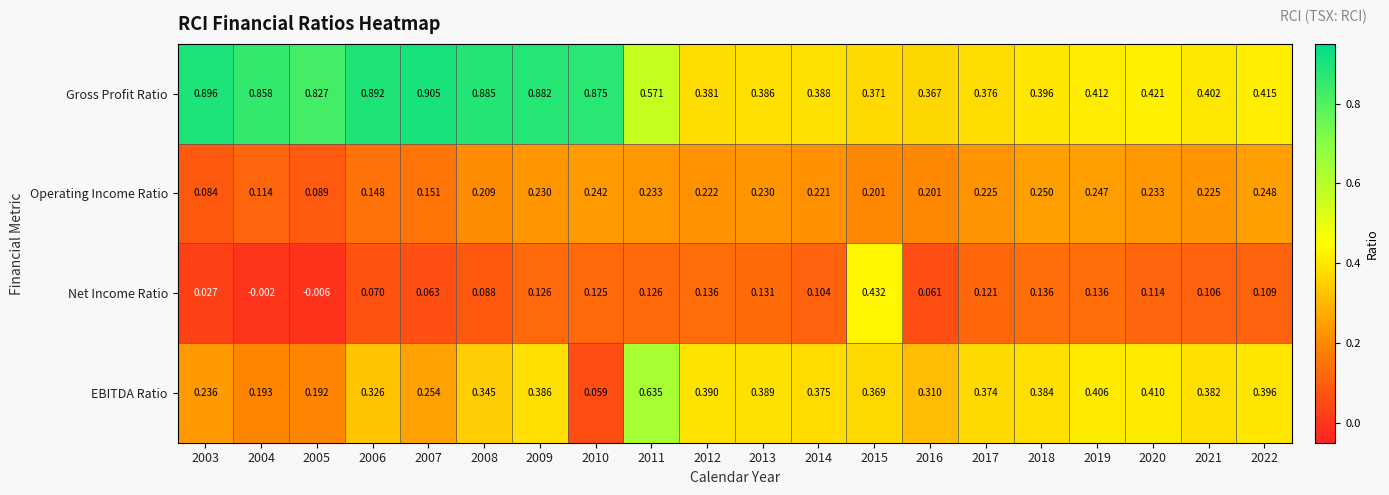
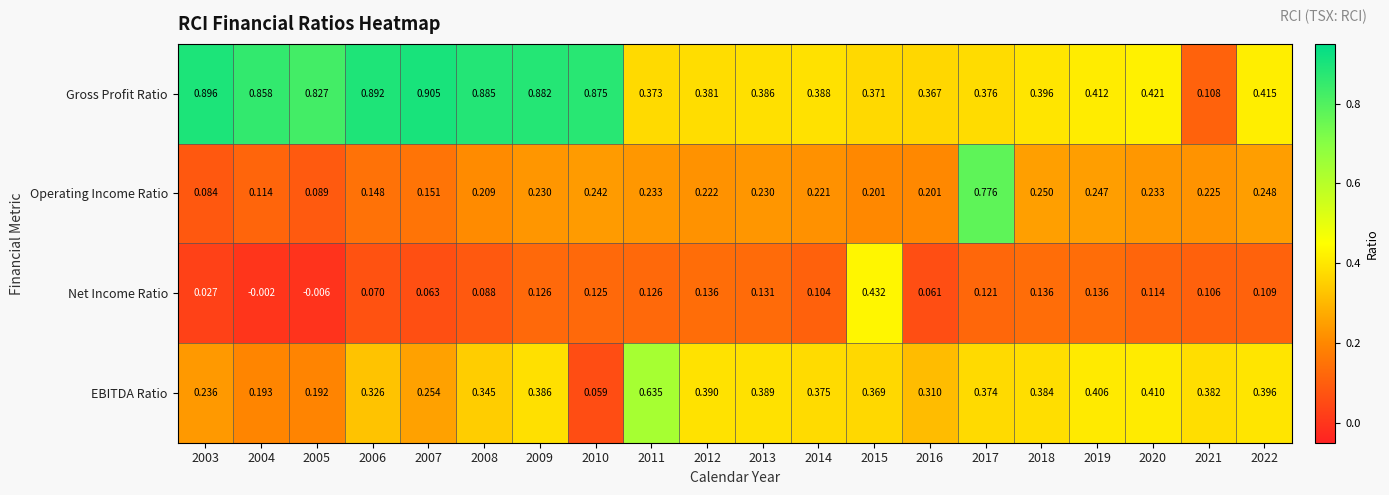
Gross Profit Ratio, 2011: 0.571 -> 0.373
Gross Profit Ratio, 2021: 0.402 -> 0.108
Operating Income Ratio, 2017: 0.225 -> 0.776
